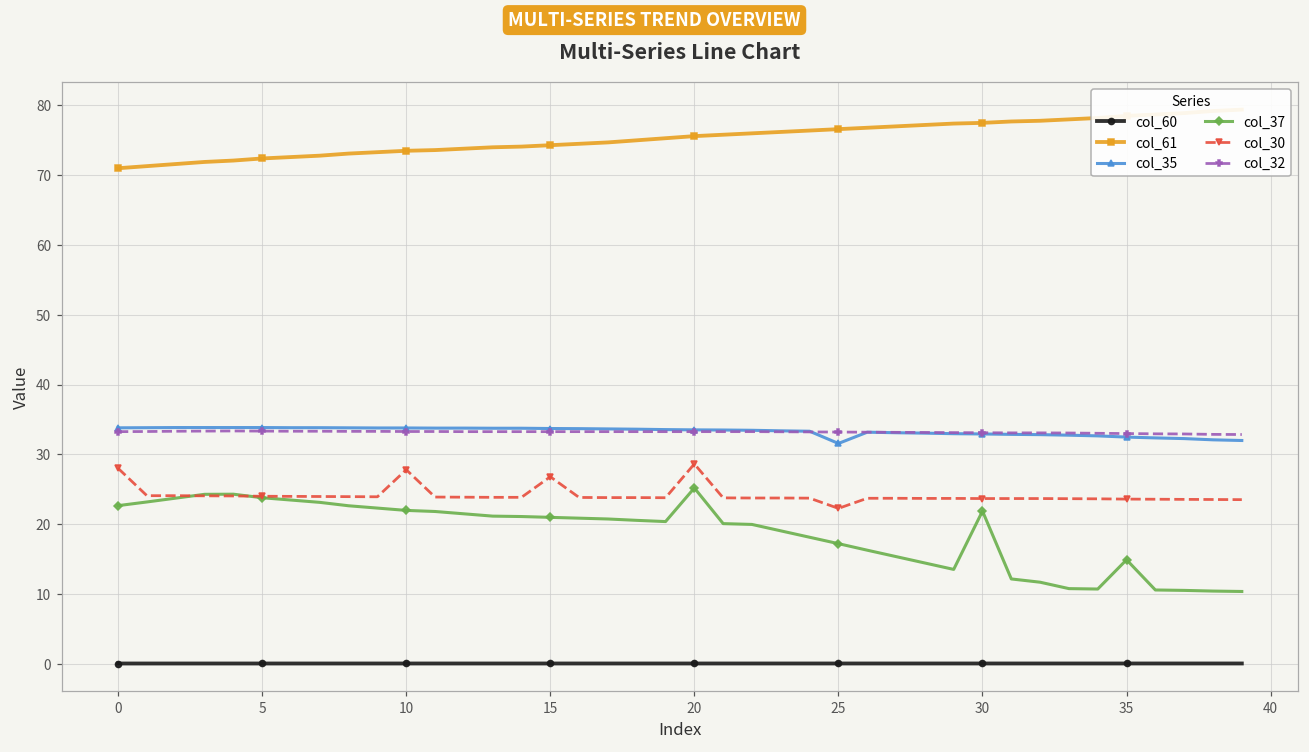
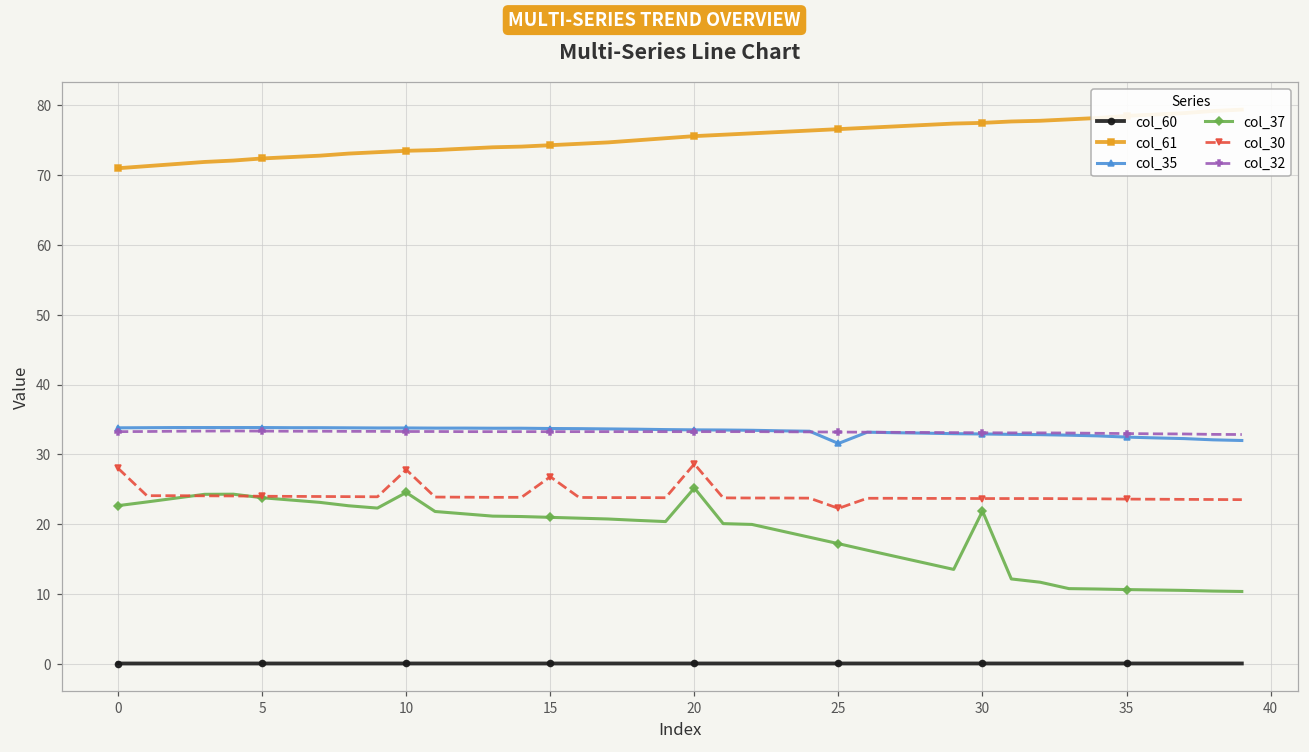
col_37, 10: 22 -> 25
col_37, 35: 15 -> 11
